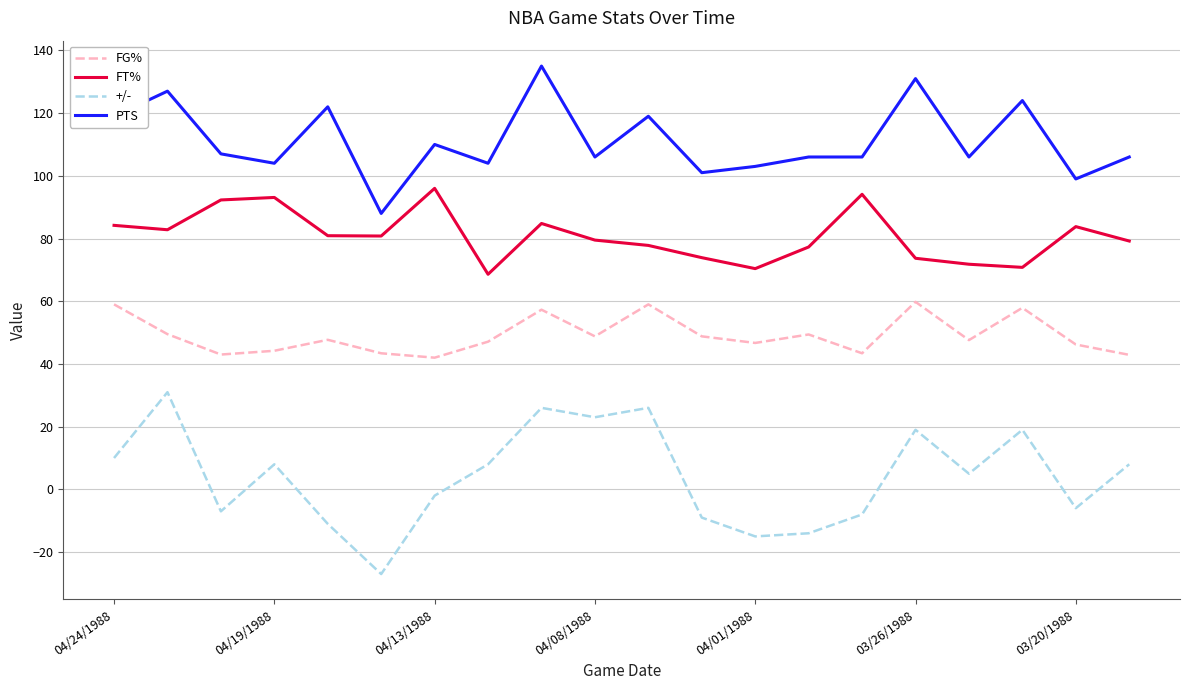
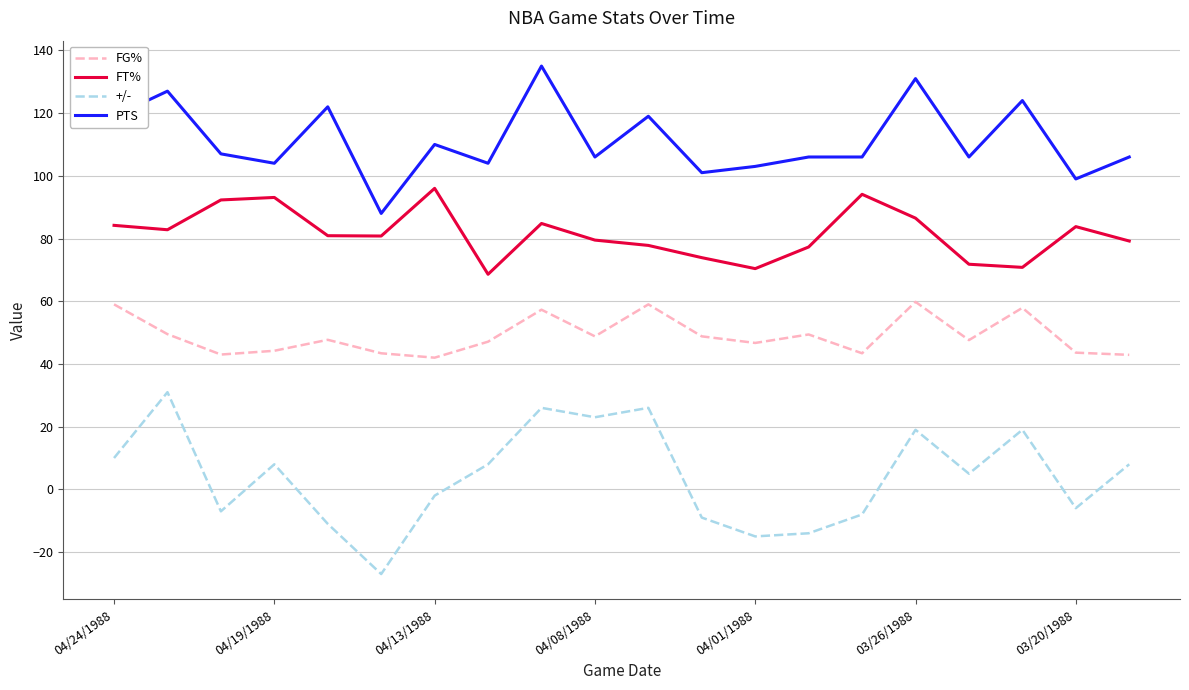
FT%, 03/26/1988: 74 -> 87
FG%, 03/20/1988: 46 -> 44
